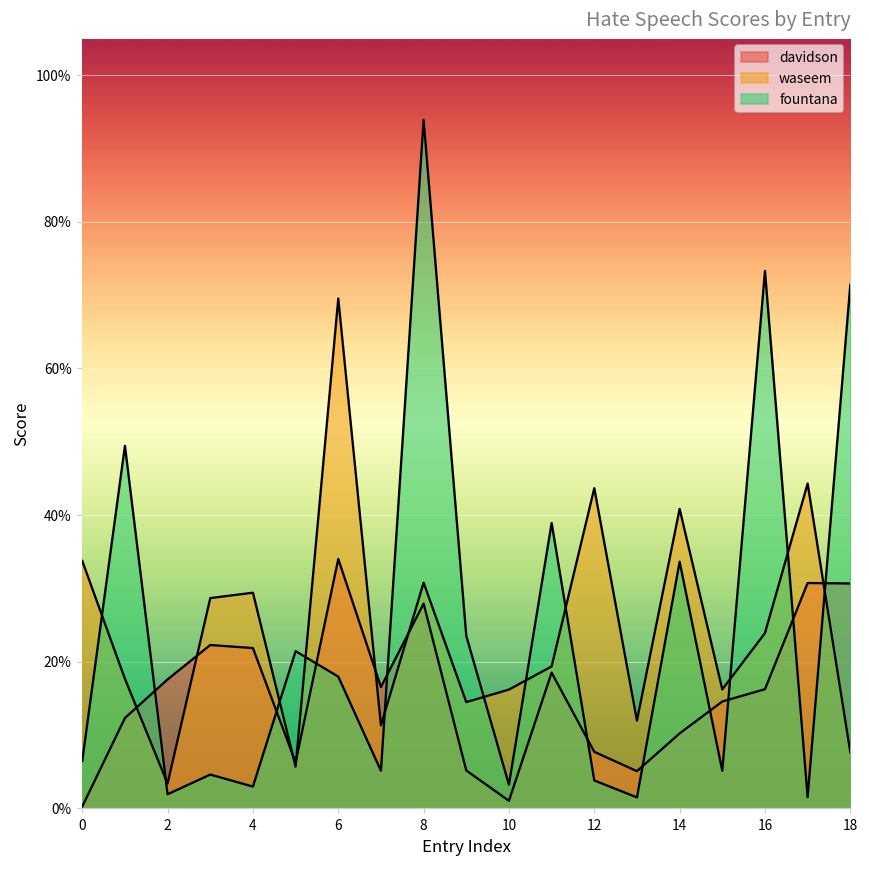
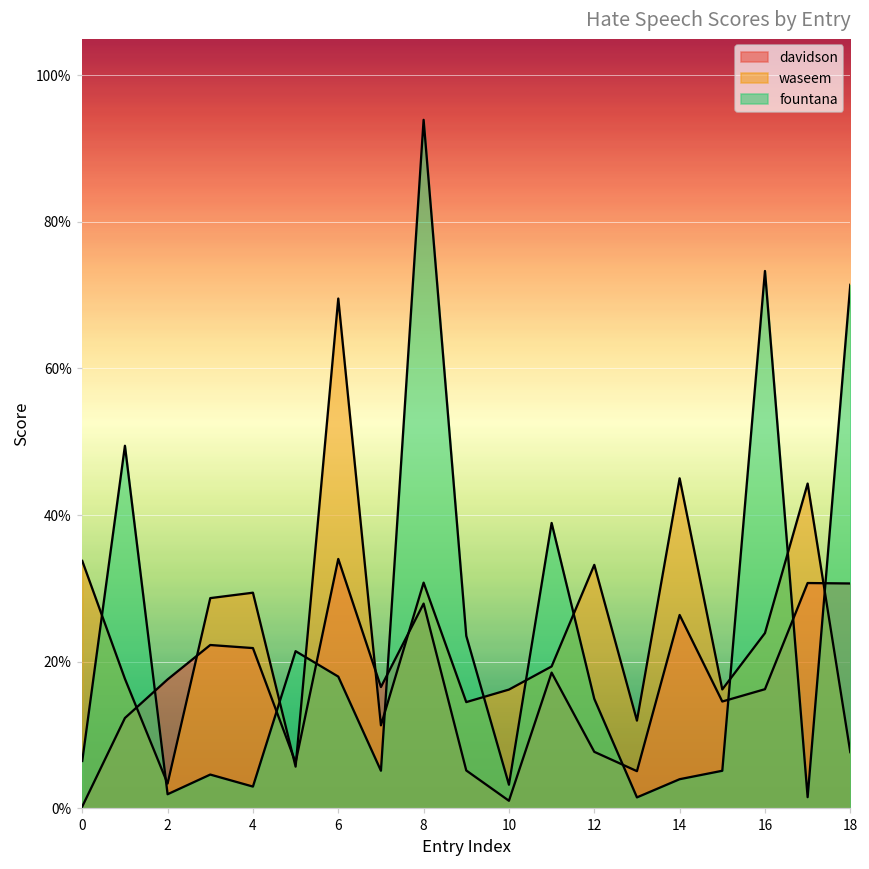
waseem, 12: 44% -> 33%
fountana, 12: 4% -> 15%
davidson, 14: 10% -> 26%
waseem, 14: 41% -> 45%
fountana, 14: 34% -> 4%
